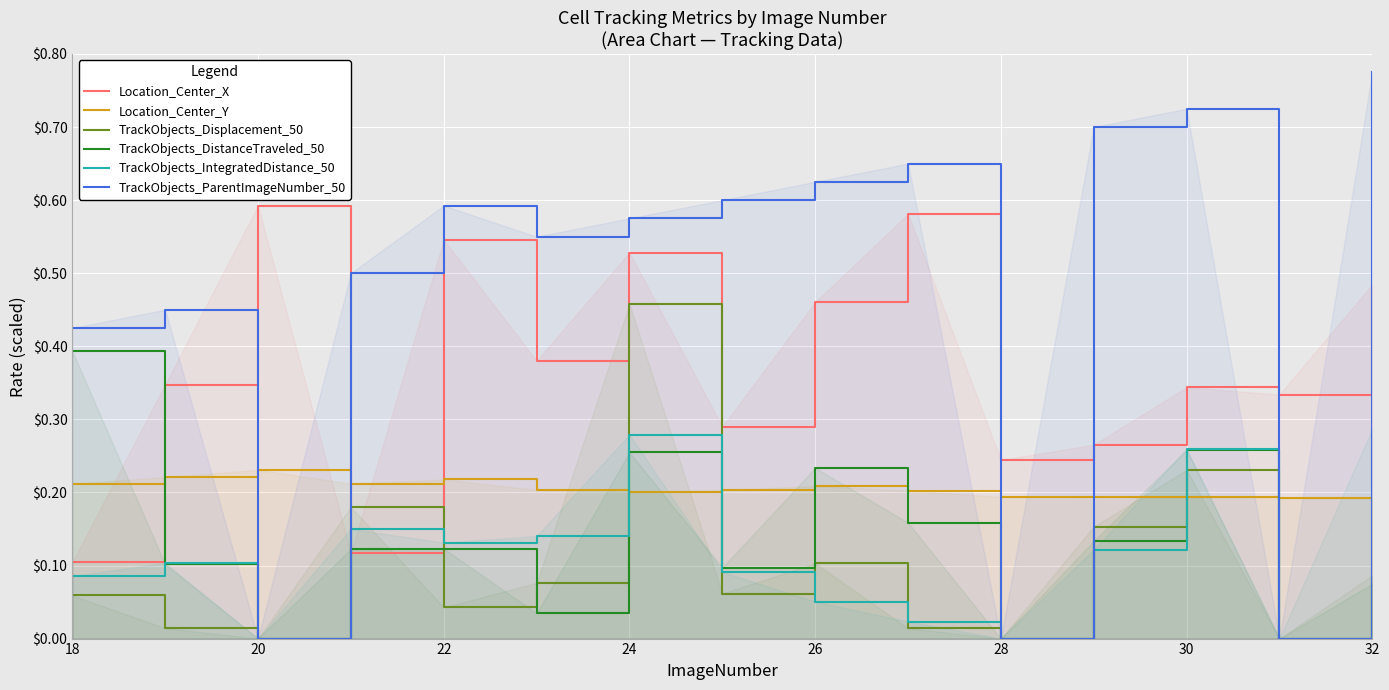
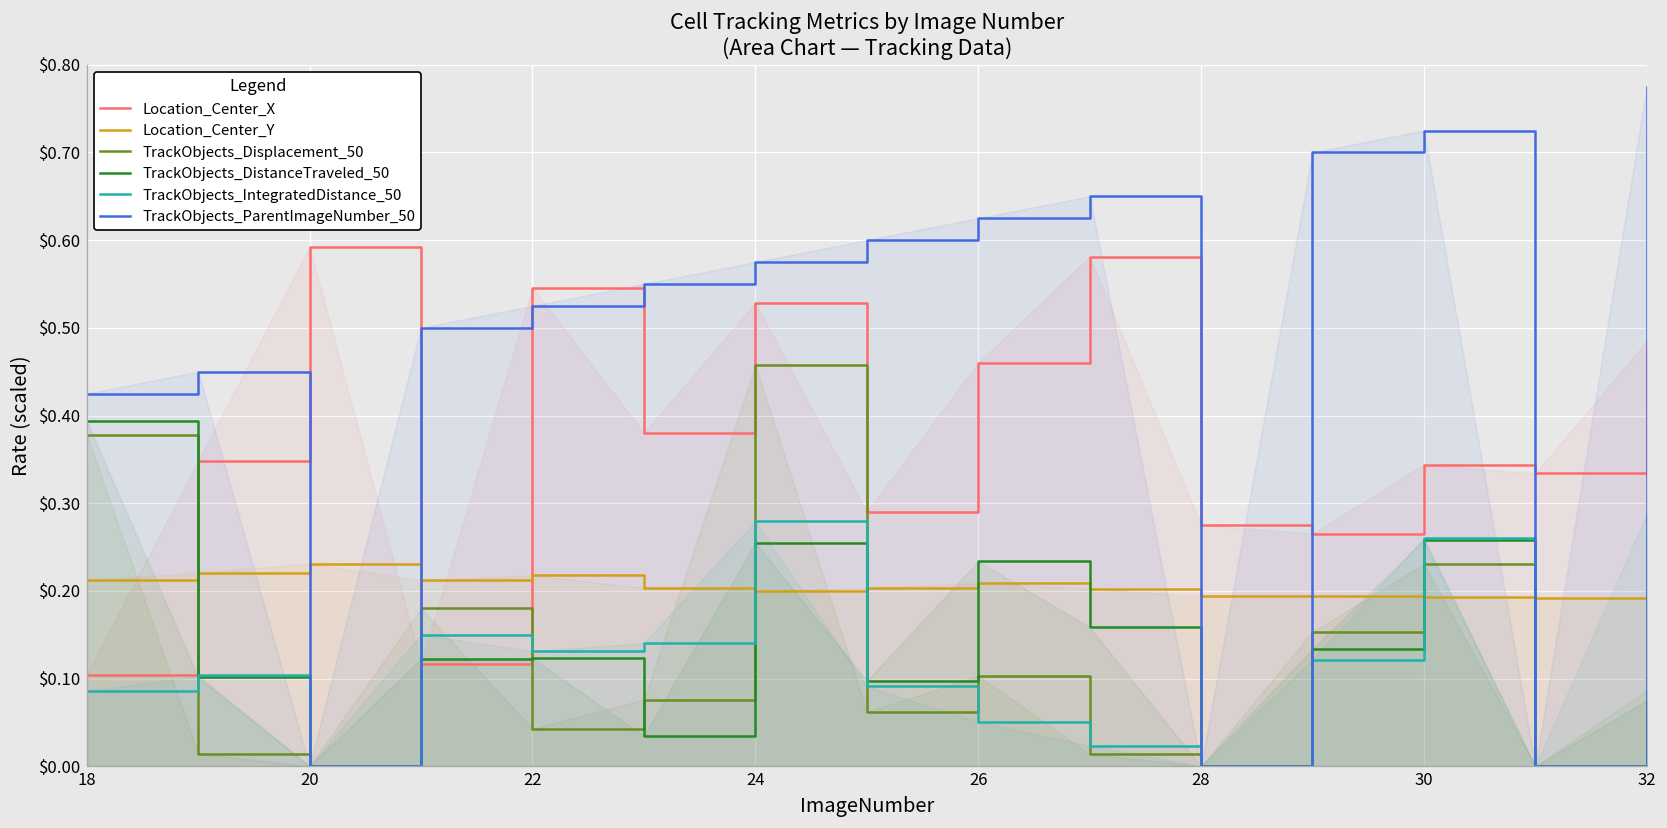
TrackObjects_Displacement_50, 18: $0.06 -> $0.38
TrackObjects_ParentImageNumber_50, 22: $0.59 -> $0.53
Location_Center_X, 28: $0.24 -> $0.28
